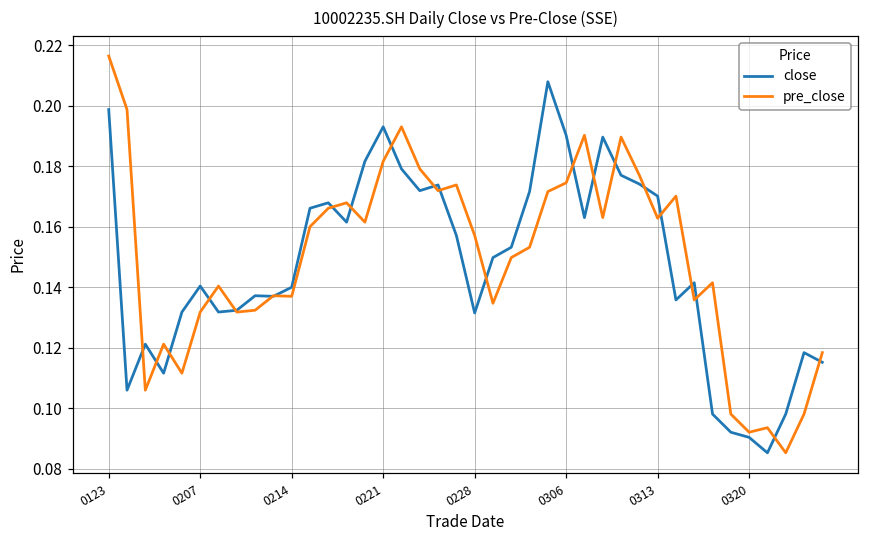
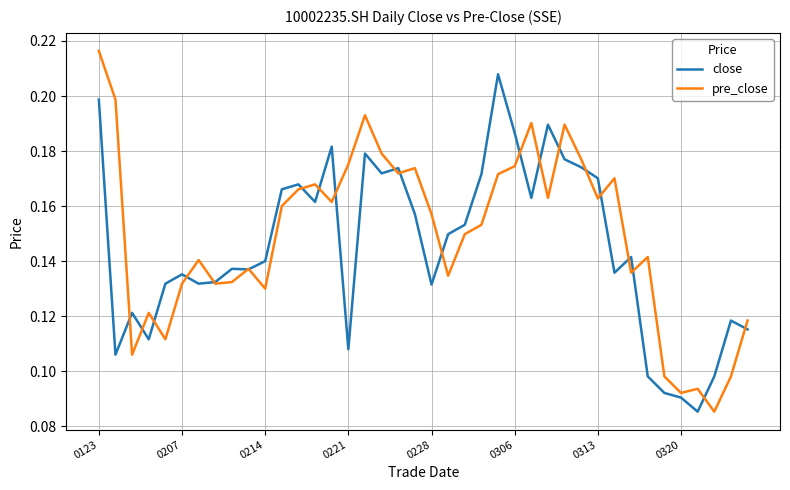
close, 0207: 0.140 -> 0.135
pre_close, 0214: 0.137 -> 0.130
close, 0221: 0.193 -> 0.108
pre_close, 0221: 0.182 -> 0.175
close, 0306: 0.190 -> 0.187
